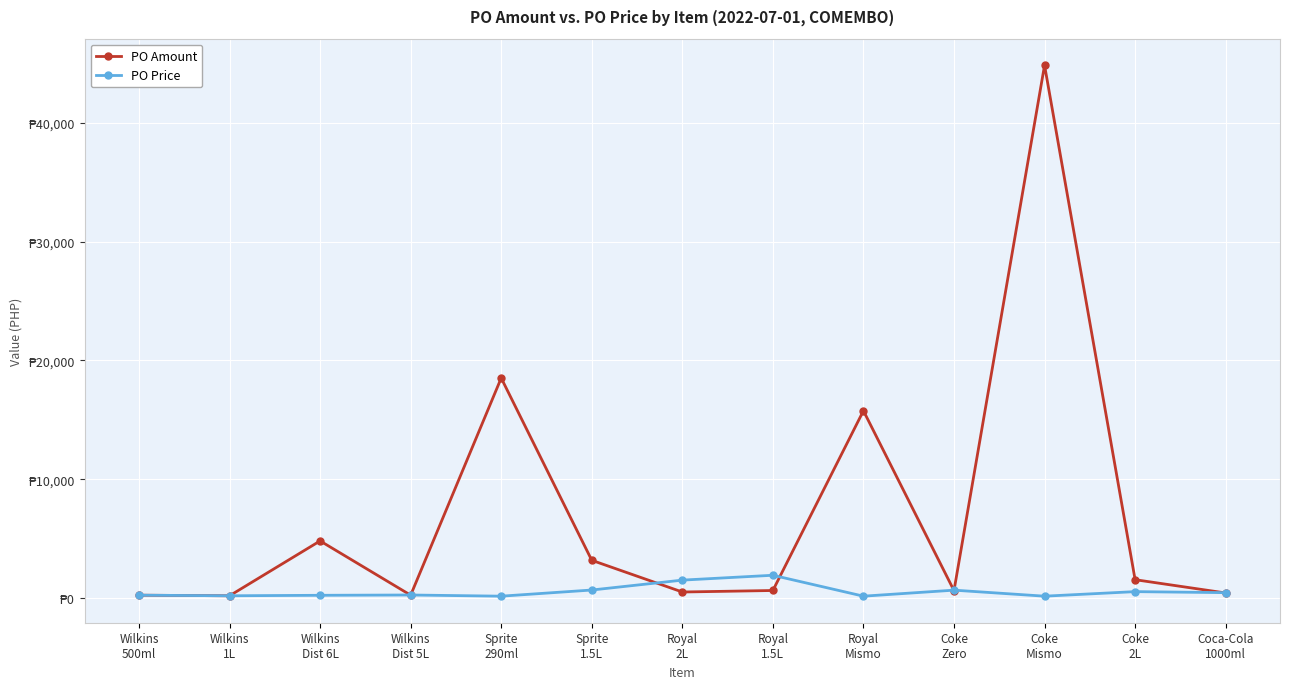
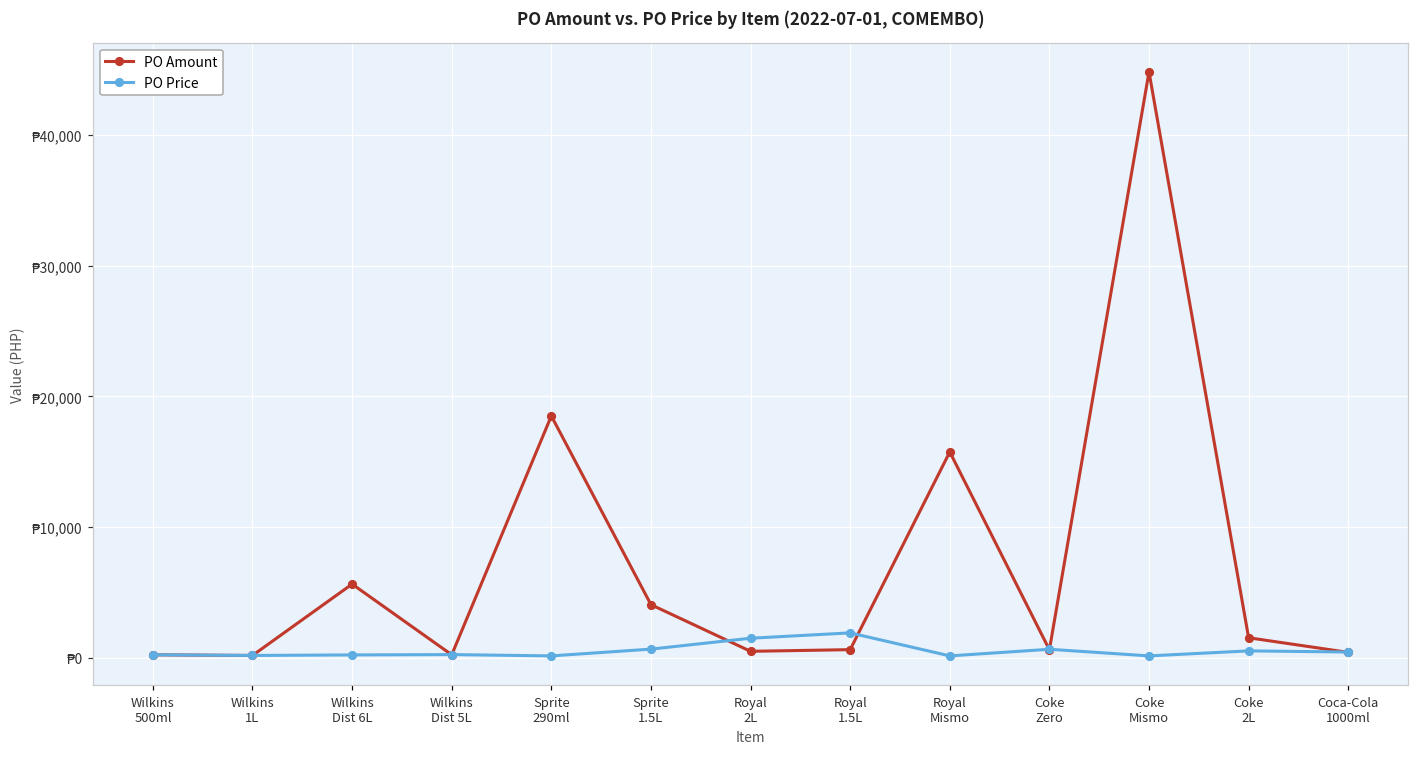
PO Amount, Wilkins Dist 6L: ₱4,800 -> ₱5,700
PO Amount, Sprite 1.5L: ₱3,200 -> ₱4,100
